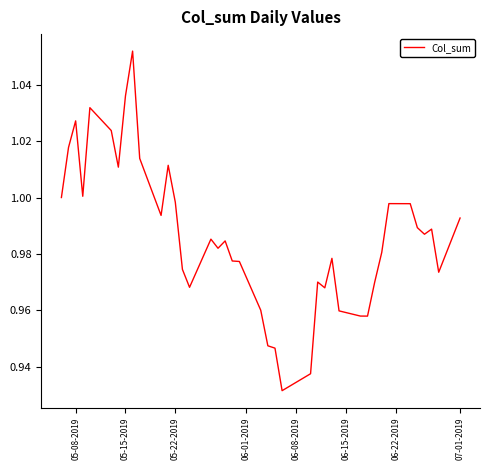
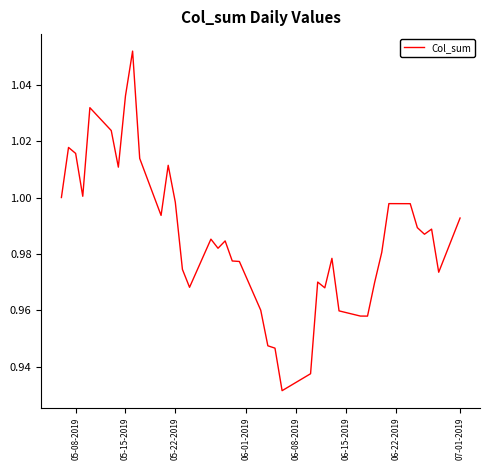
05-08-2019: 1.027 -> 1.016
